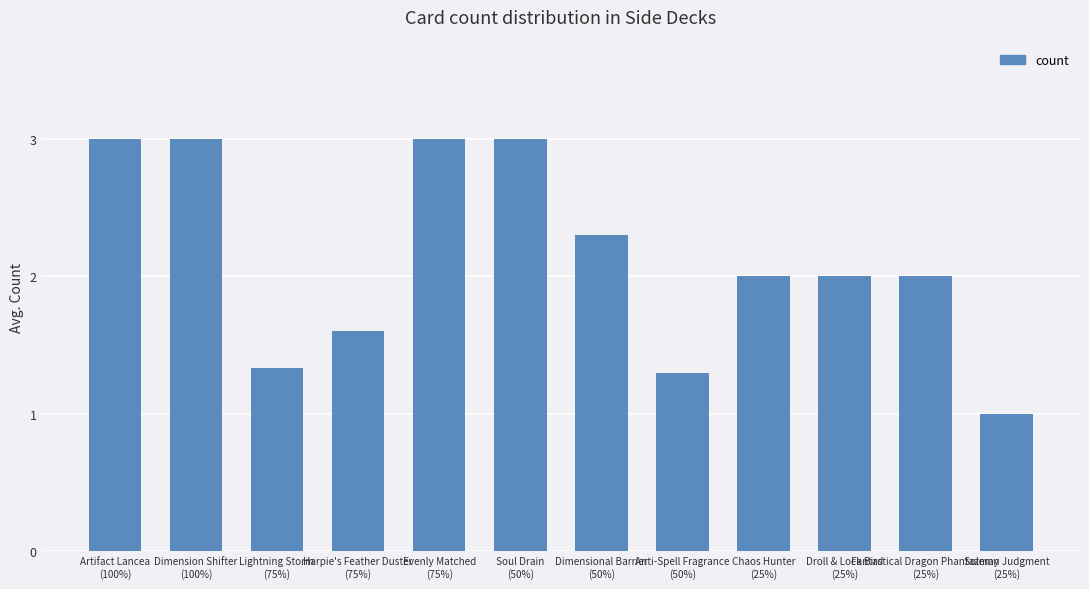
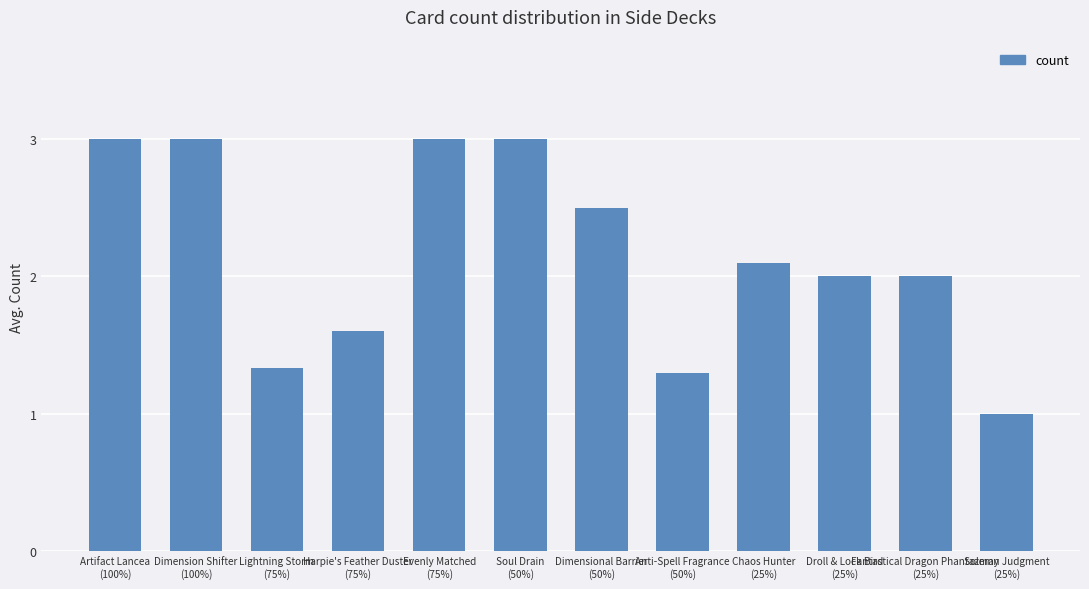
Dimensional Barrier (50%): 2.3 -> 2.5
Chaos Hunter (25%): 2.0 -> 2.1
